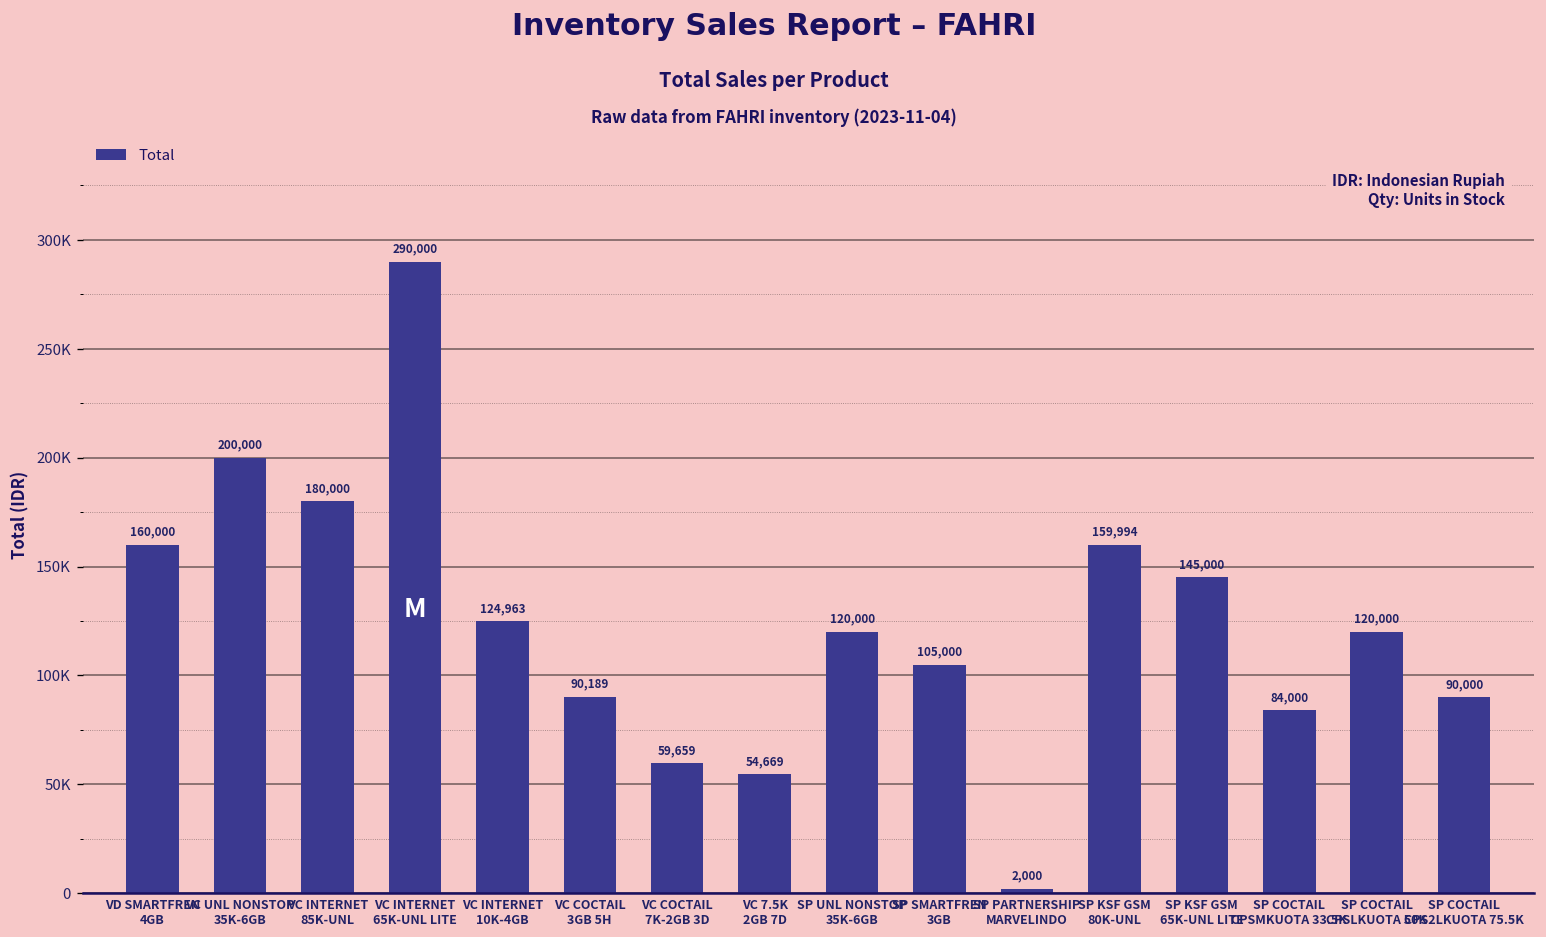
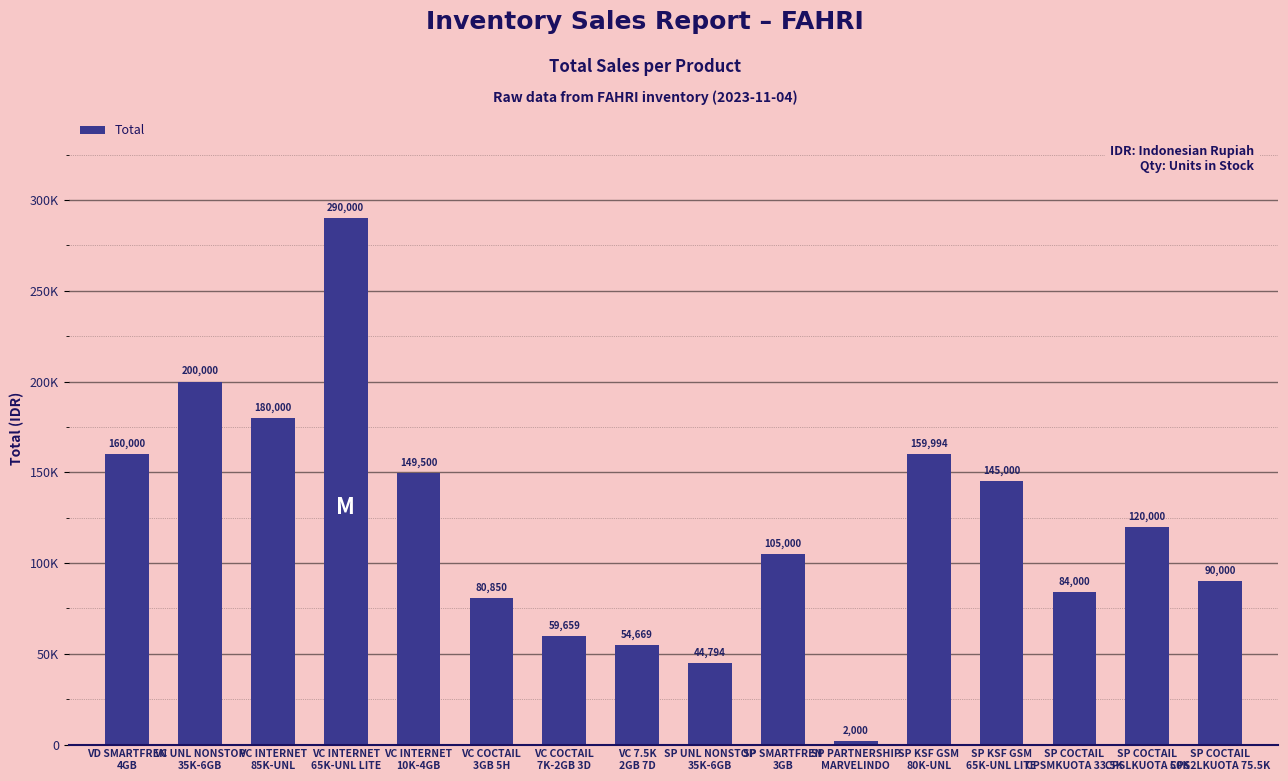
VC INTERNET 10K-4GB: 124,963 -> 149,500
VC COCTAIL 3GB 5H: 90,189 -> 80,850
SP UNL NONSTOP 35K-6GB: 120,000 -> 44,794
